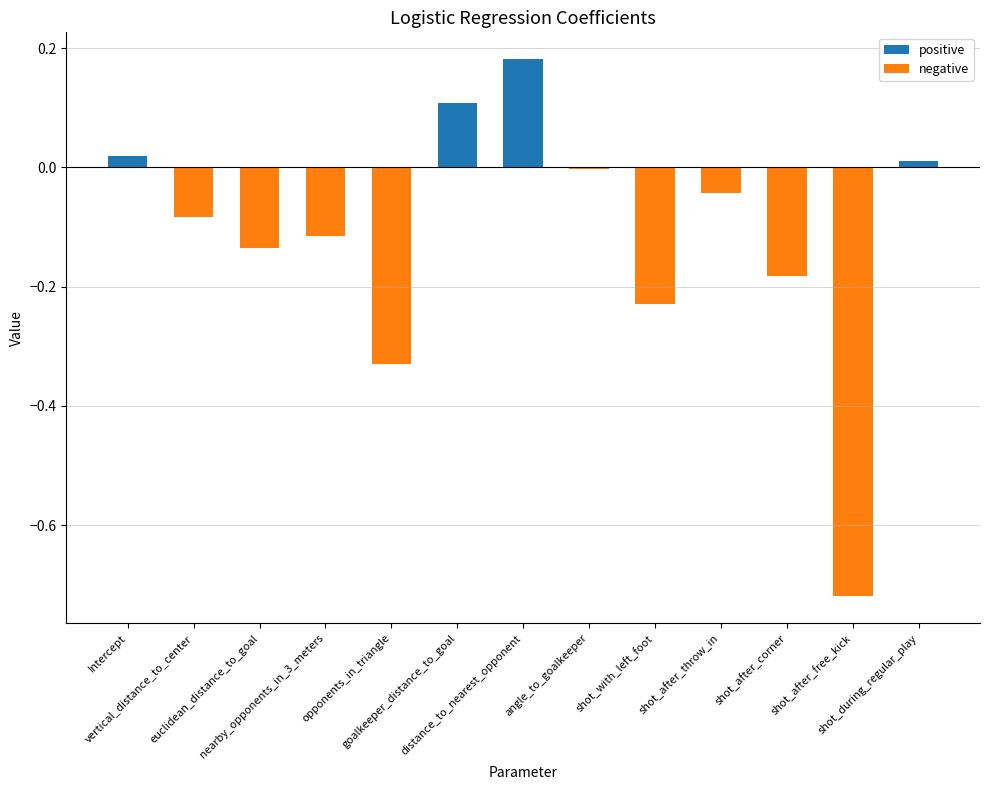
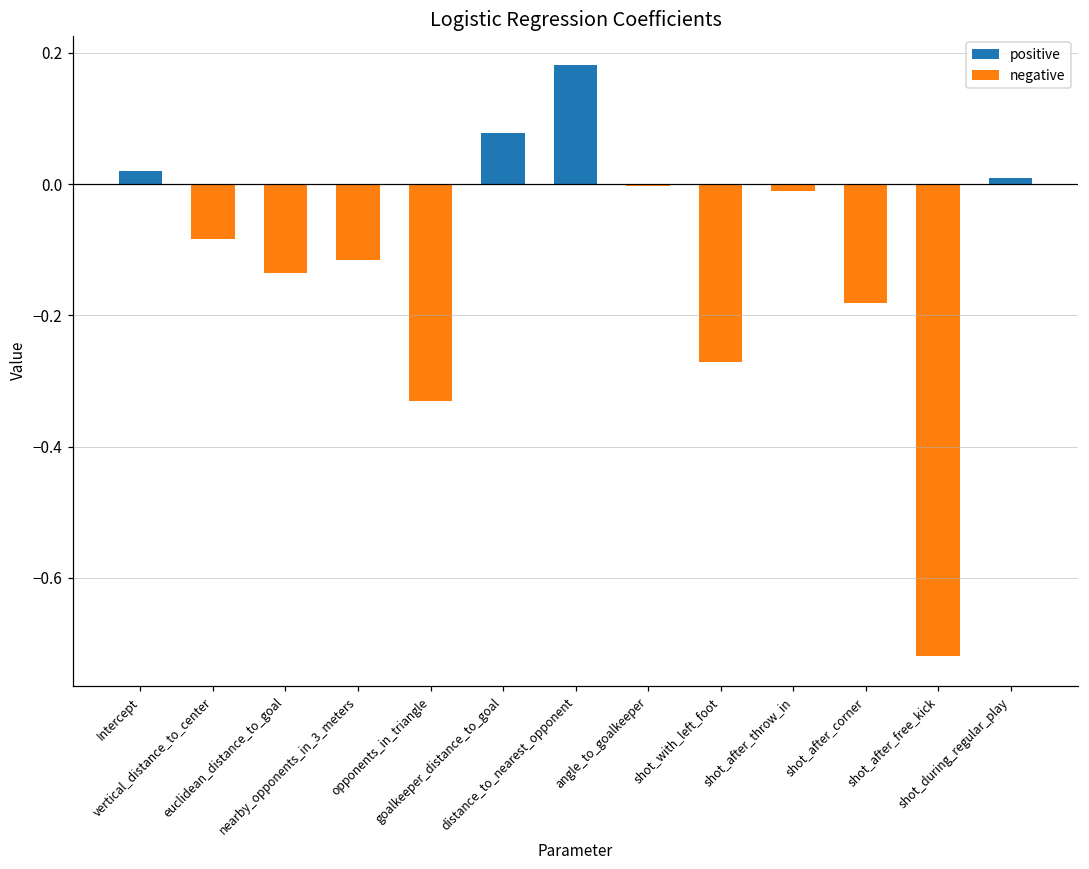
goalkeeper_distance_to_goal: 0.11 -> 0.08
shot_with_left_foot: -0.23 -> -0.27
shot_after_throw_in: -0.04 -> -0.01
